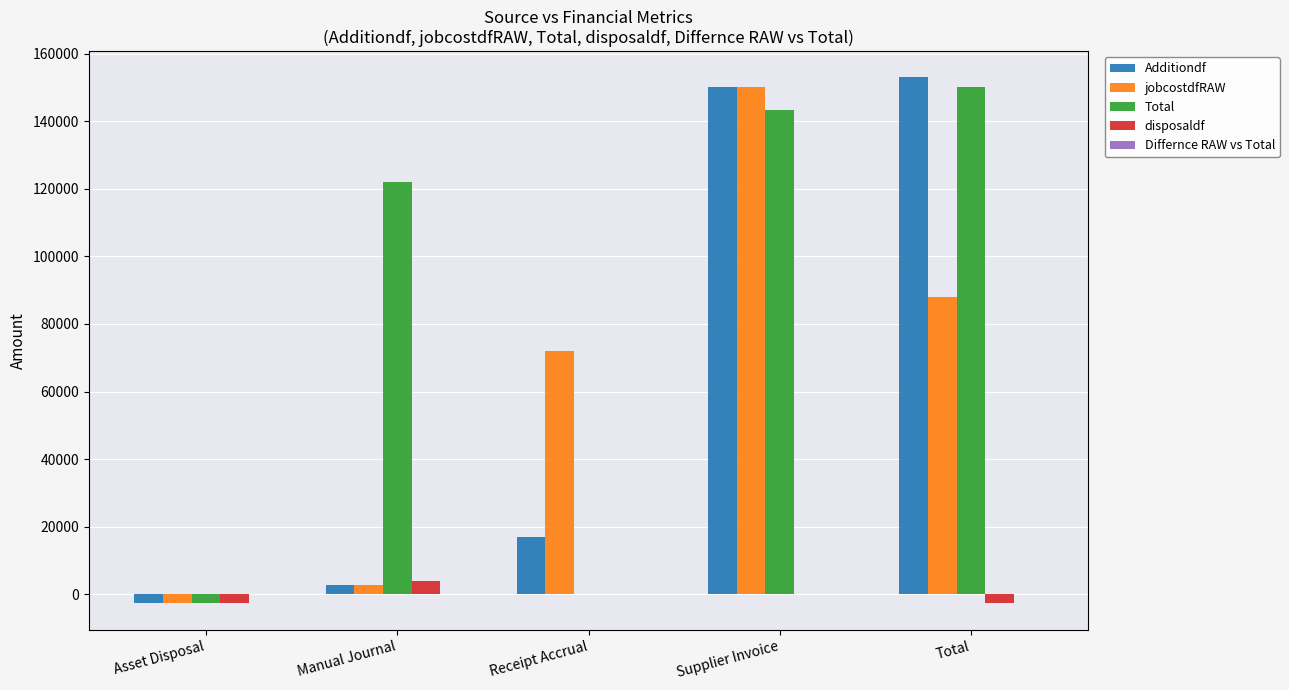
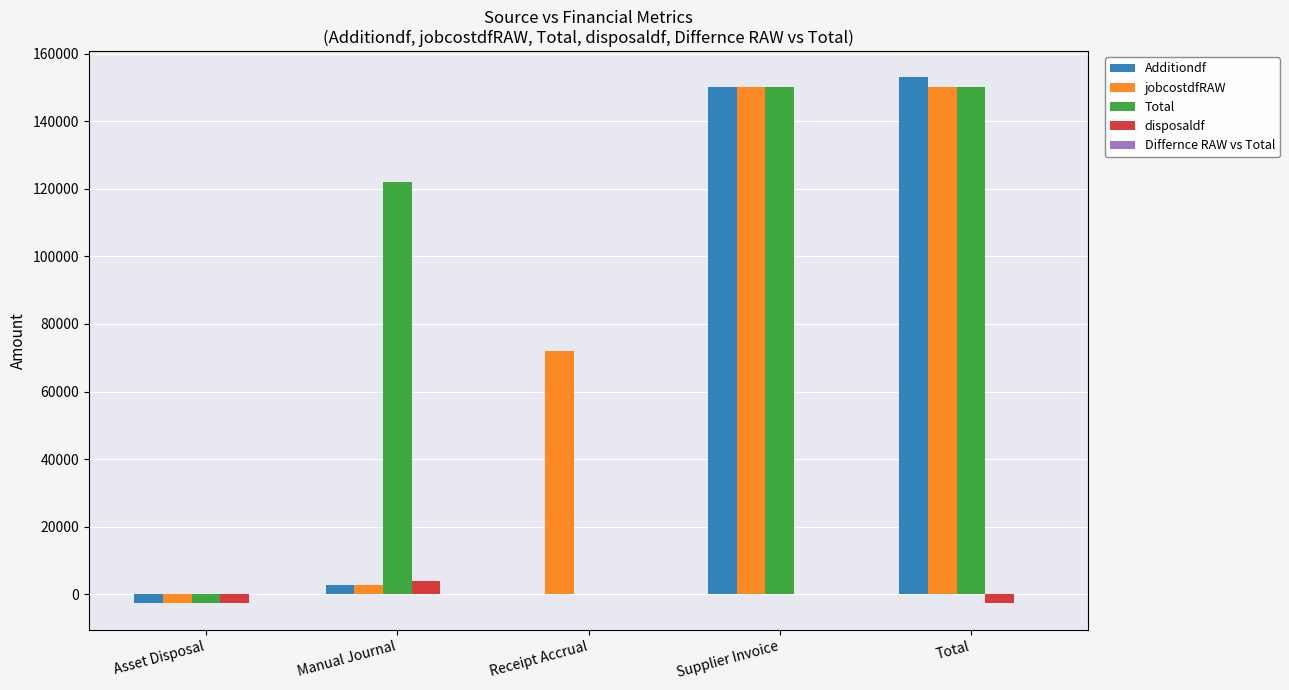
Additiondf, Receipt Accrual: 17000 -> 0
Total, Supplier Invoice: 143000 -> 150000
jobcostdfRAW, Total: 88000 -> 150000
